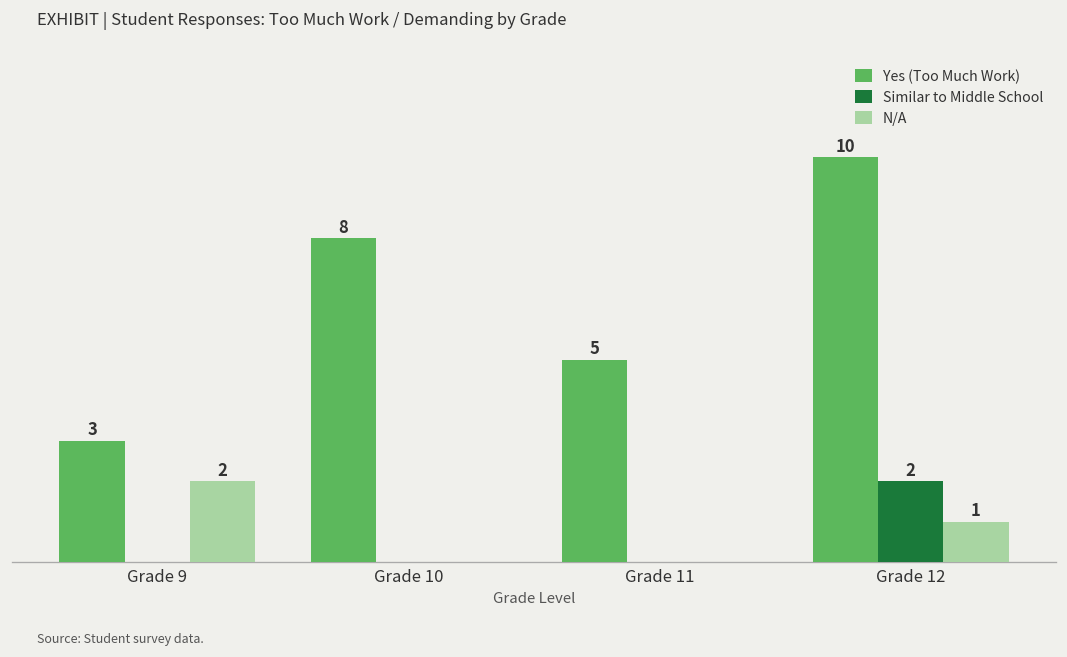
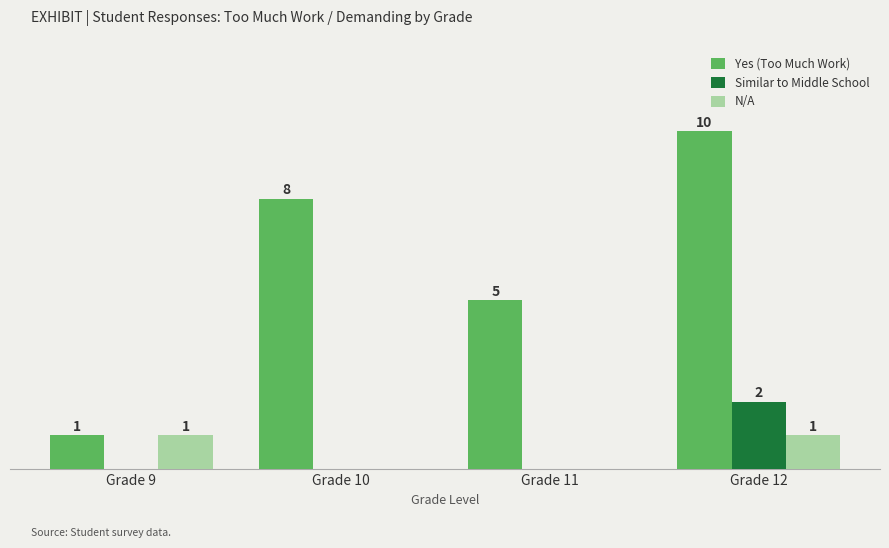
Yes (Too Much Work), Grade 9: 3 -> 1
N/A, Grade 9: 2 -> 1
